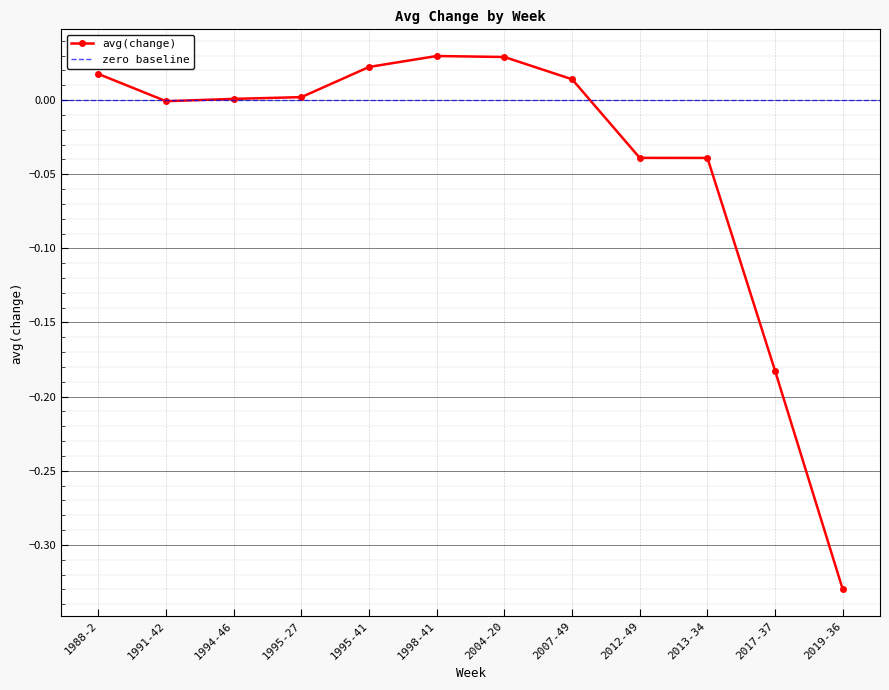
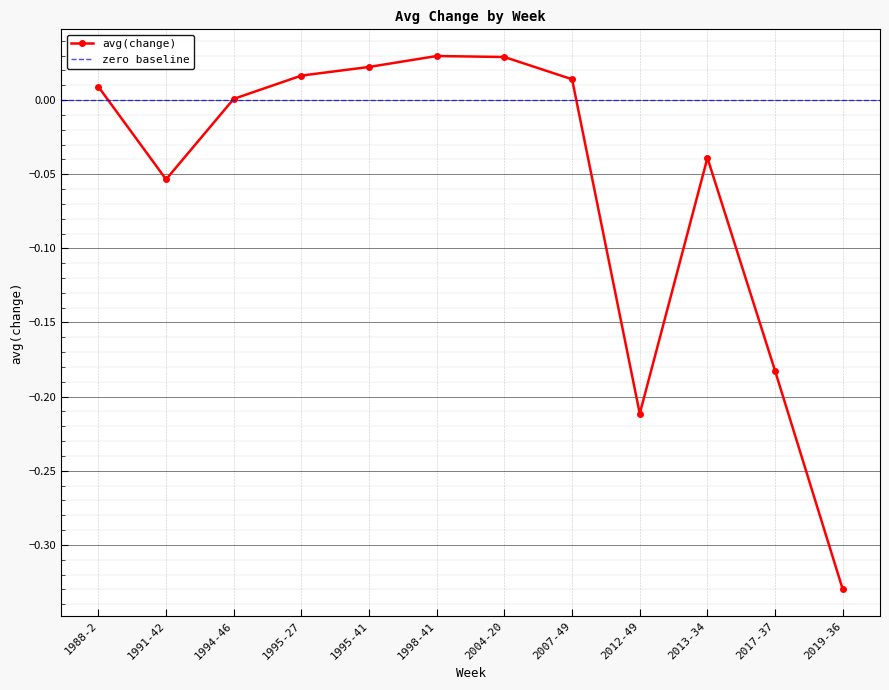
1988-2: 0.018 -> 0.009
1991-42: -0.001 -> -0.054
1995-27: 0.002 -> 0.016
2012-49: -0.039 -> -0.211
